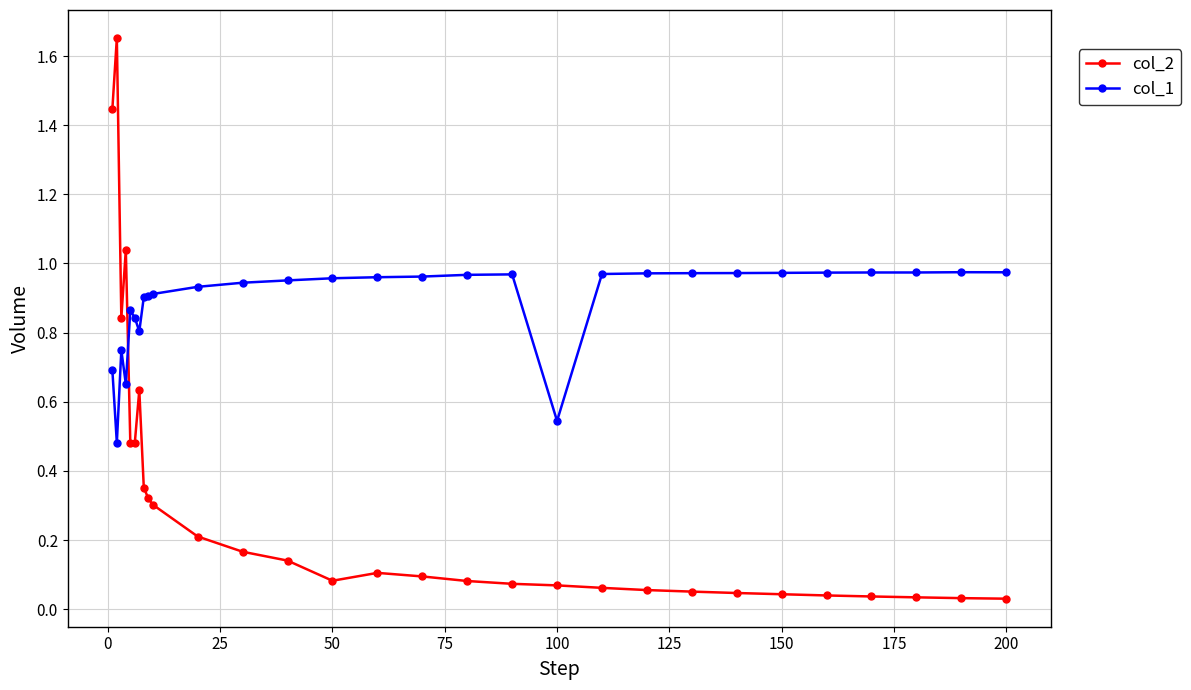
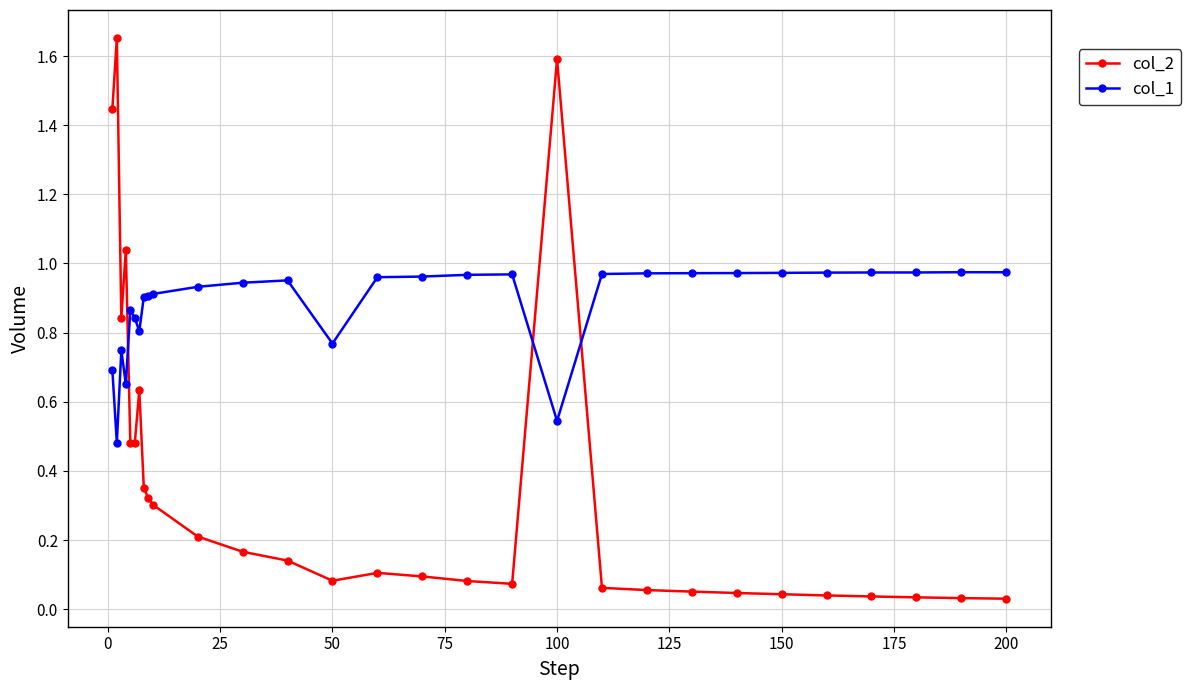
col_1, 50: 0.96 -> 0.77
col_2, 100: 0.07 -> 1.59
